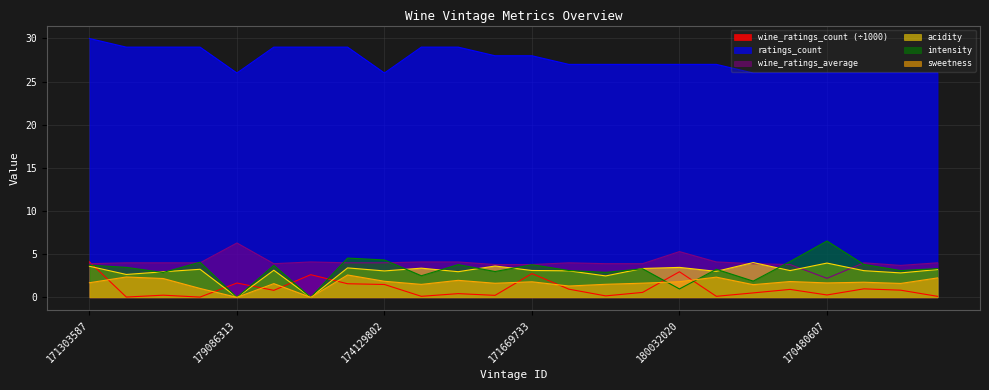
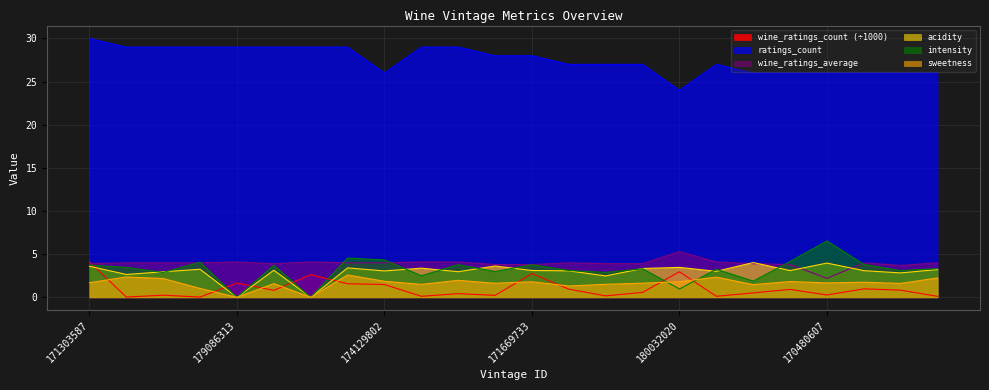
ratings_count, 179086313: 26 -> 29
wine_ratings_average, 179086313: 6 -> 4
ratings_count, 180032020: 27 -> 24
